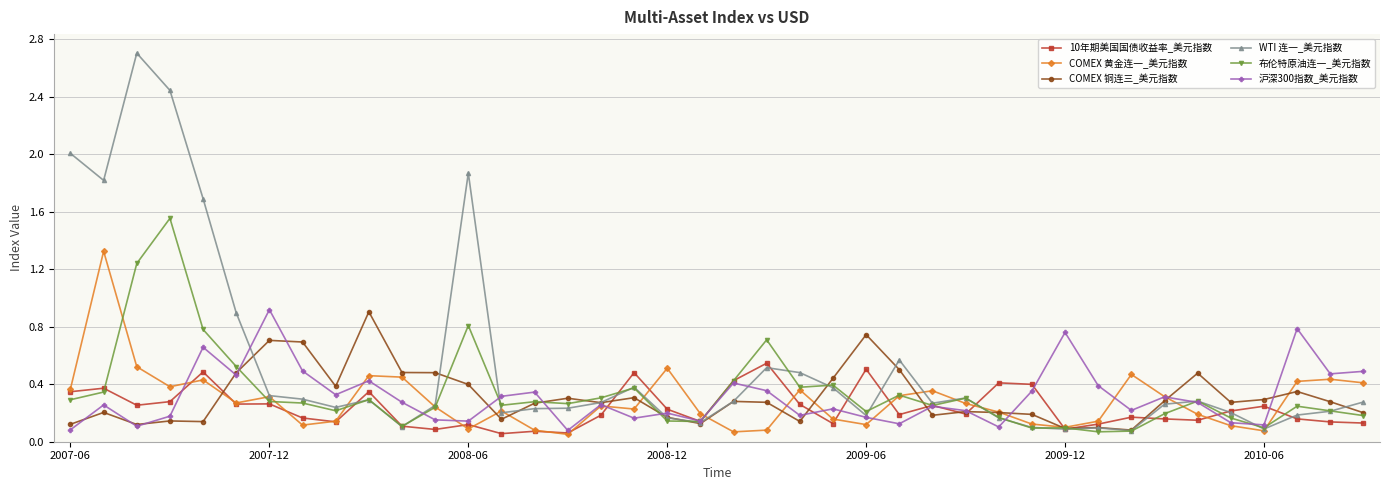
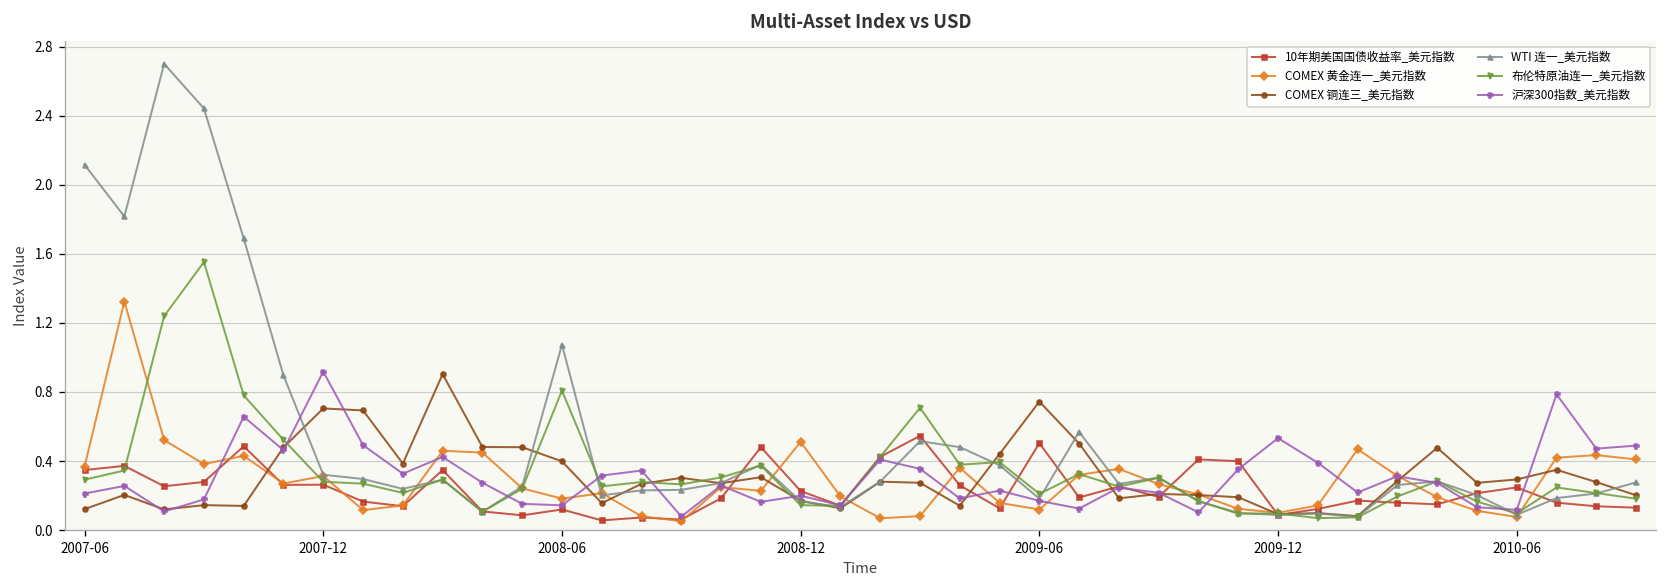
WTI 连一_美元指数, 2007-06: 2.00 -> 2.12
沪深300指数_美元指数, 2007-06: 0.08 -> 0.21
COMEX 黄金连一_美元指数, 2008-06: 0.09 -> 0.18
WTI 连一_美元指数, 2008-06: 1.87 -> 1.07
沪深300指数_美元指数, 2009-12: 0.76 -> 0.53
